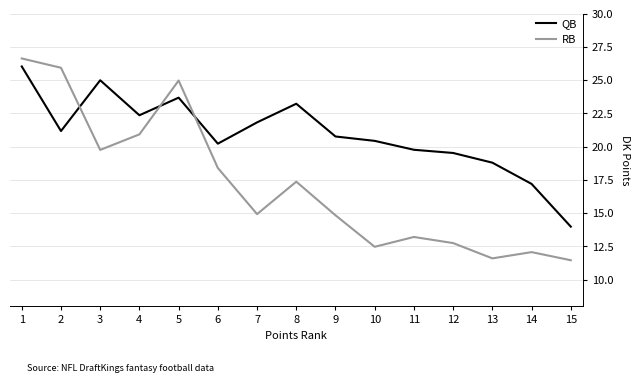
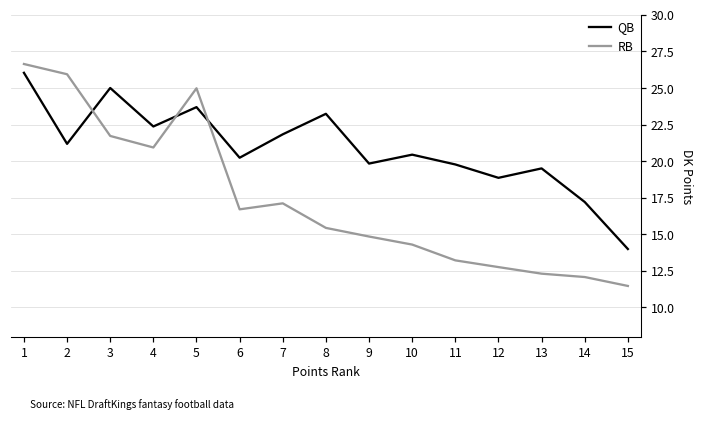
RB, 3: 19.8 -> 21.7
RB, 6: 18.4 -> 16.7
RB, 7: 14.9 -> 17.1
RB, 8: 17.4 -> 15.4
QB, 9: 20.8 -> 19.8
RB, 10: 12.5 -> 14.3
QB, 12: 19.5 -> 18.9
QB, 13: 18.8 -> 19.5
RB, 13: 11.6 -> 12.3
